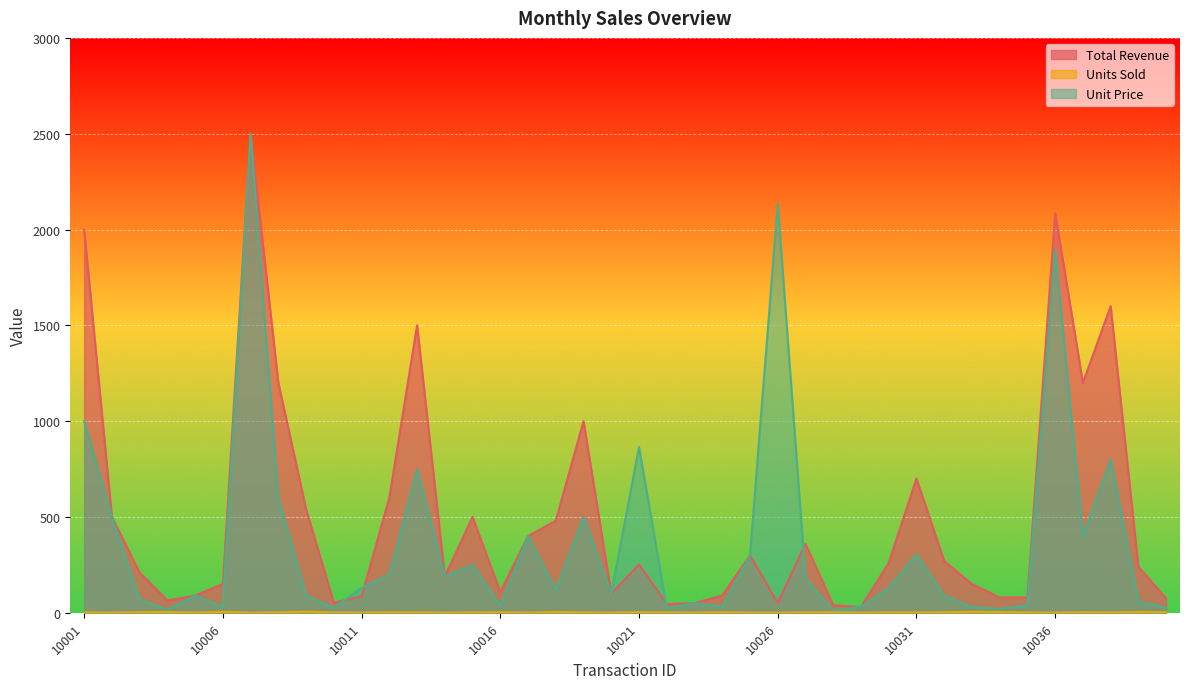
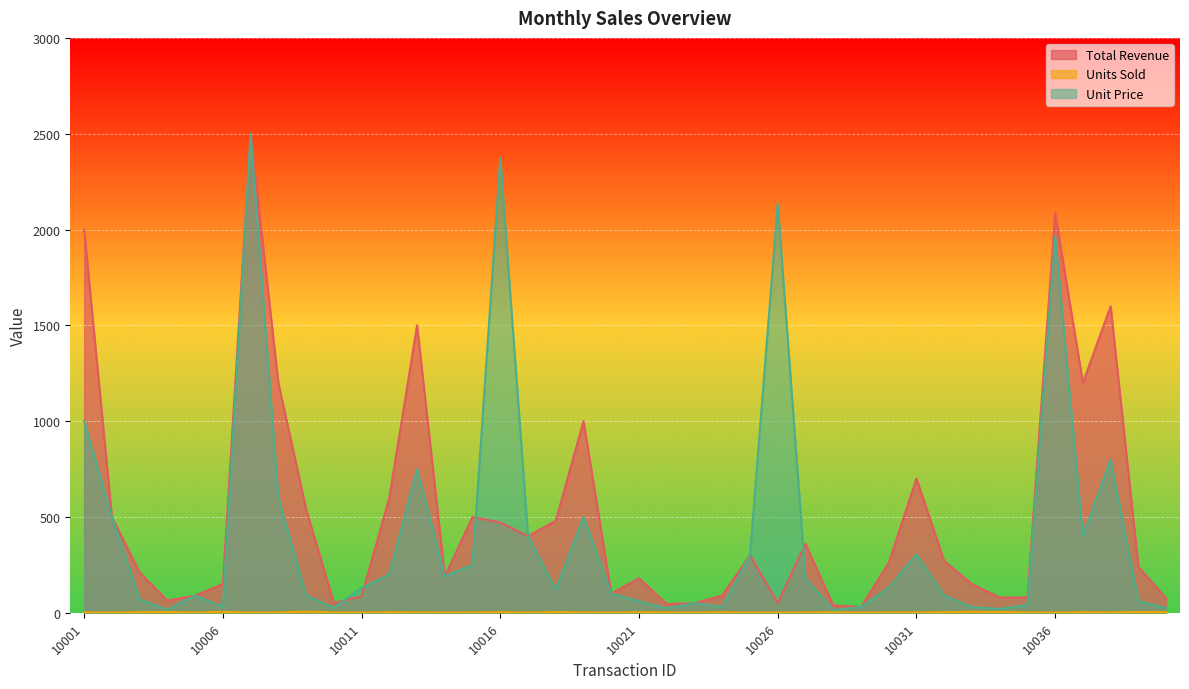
Total Revenue, 10016: 110 -> 470
Unit Price, 10016: 40 -> 2370
Total Revenue, 10021: 250 -> 180
Unit Price, 10021: 860 -> 60
Unit Price, 10036: 1900 -> 1960
